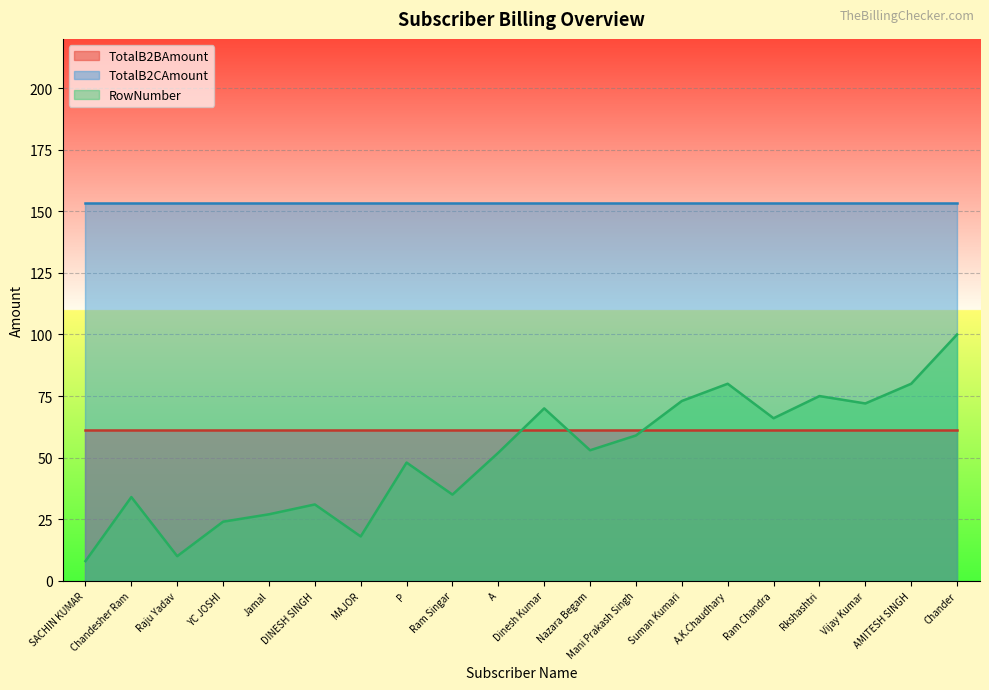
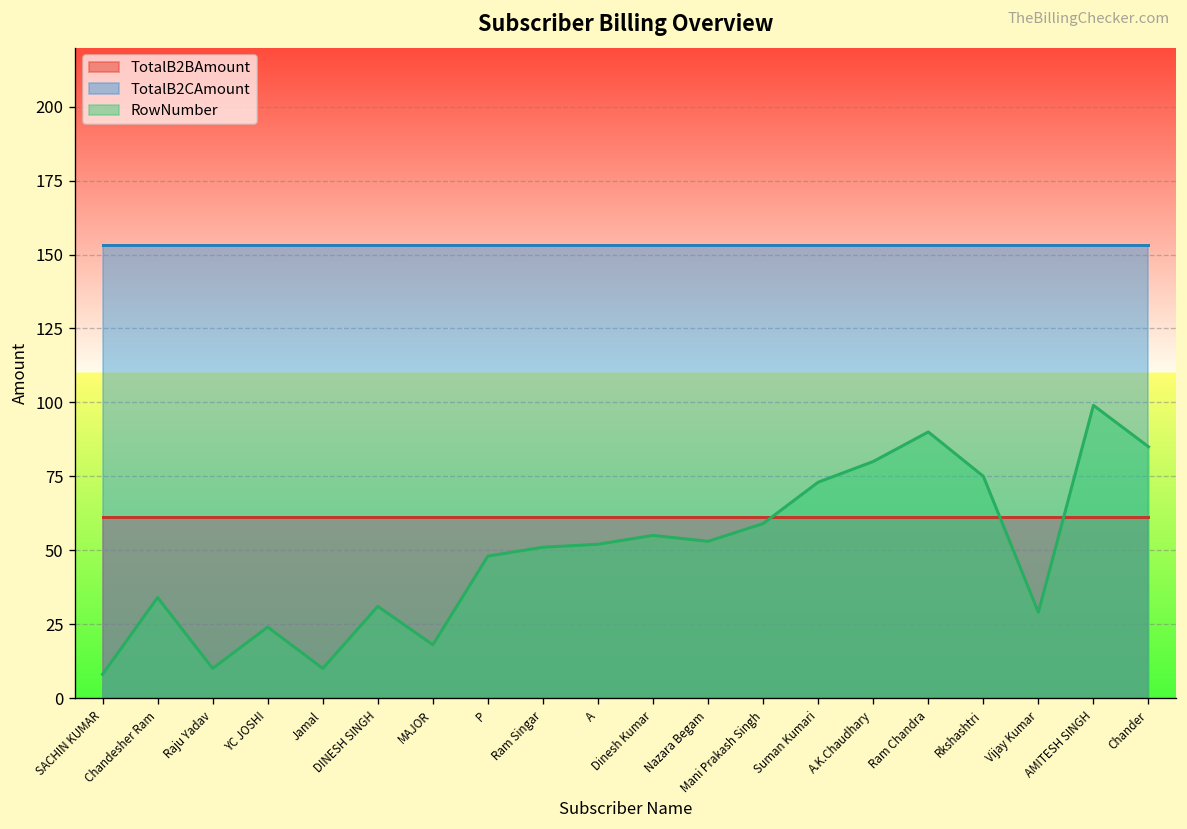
RowNumber, Jamal: 27 -> 10
RowNumber, Ram Singar: 35 -> 51
RowNumber, Dinesh Kumar: 70 -> 55
RowNumber, Ram Chandra: 66 -> 90
RowNumber, Vijay Kumar: 72 -> 29
RowNumber, AMITESH SINGH: 80 -> 99
RowNumber, Chander: 100 -> 85
